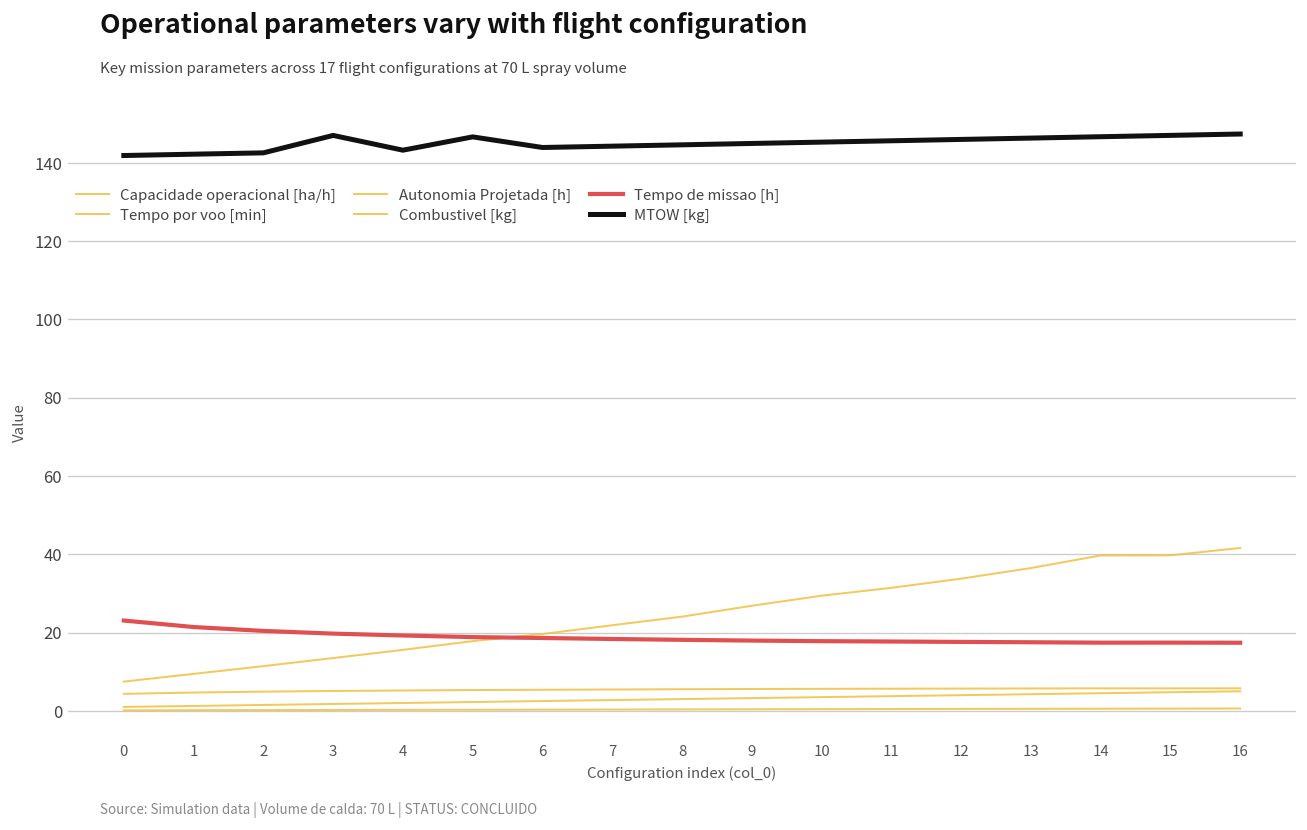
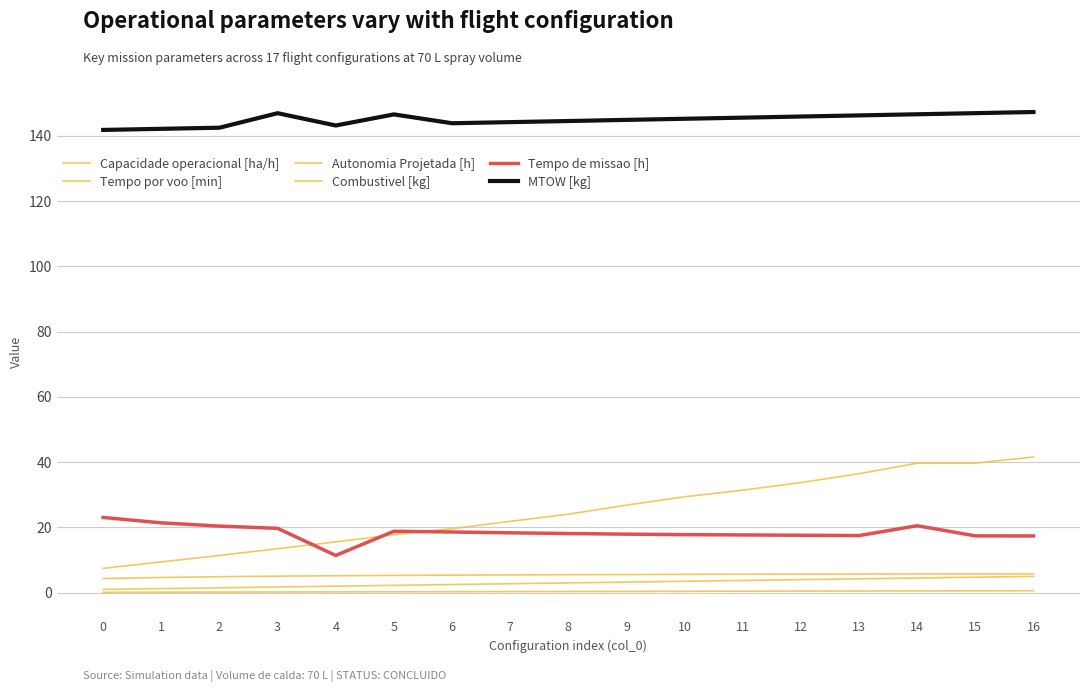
Tempo de missao [h], 4: 19 -> 11
Tempo de missao [h], 14: 17 -> 21
